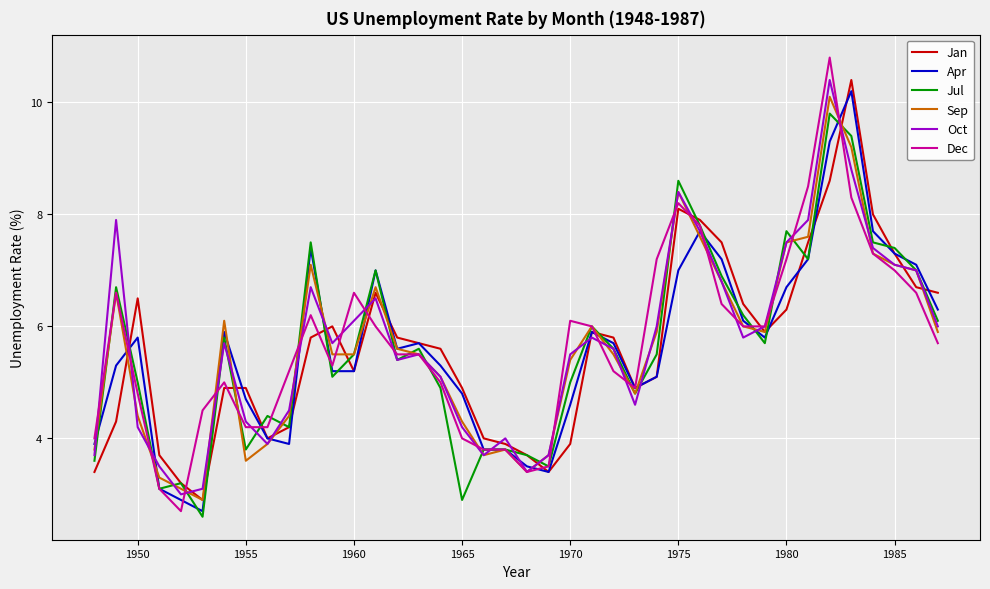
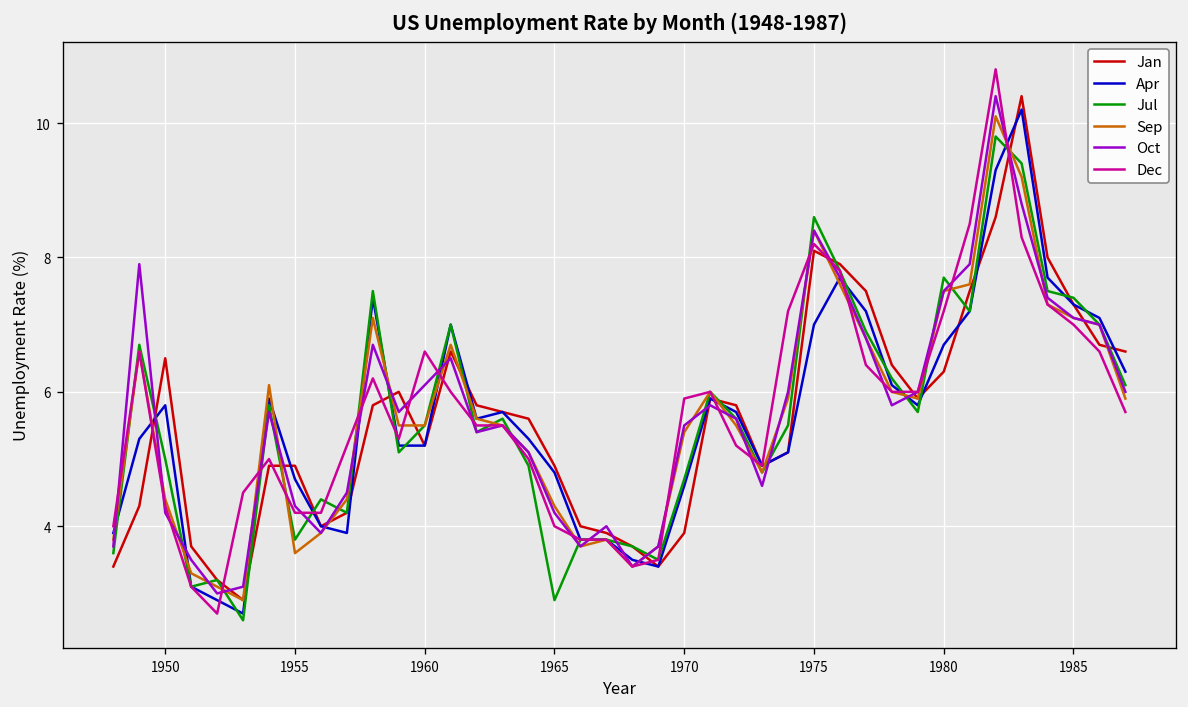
Dec, 1950: 4.8 -> 4.3
Jul, 1970: 5.0 -> 4.7
Dec, 1970: 6.1 -> 5.9
